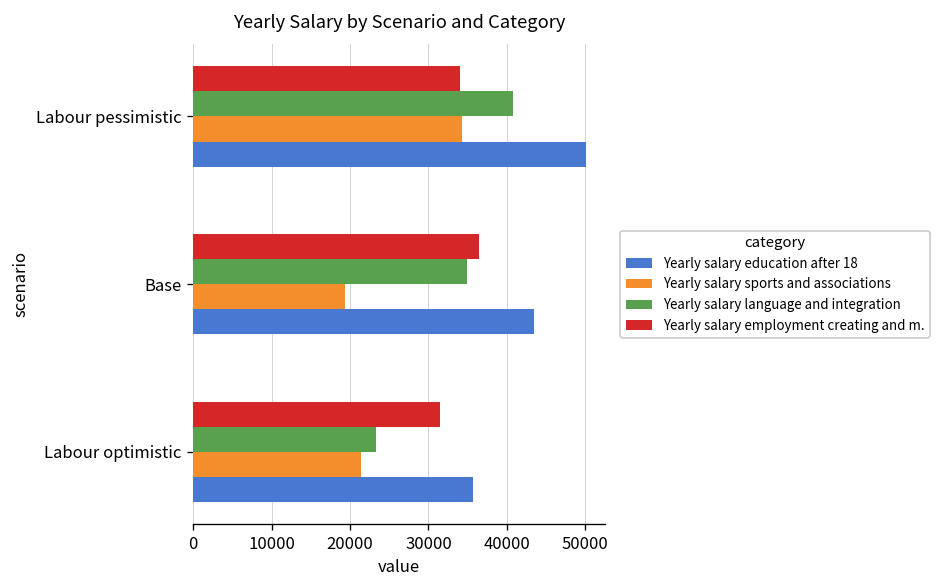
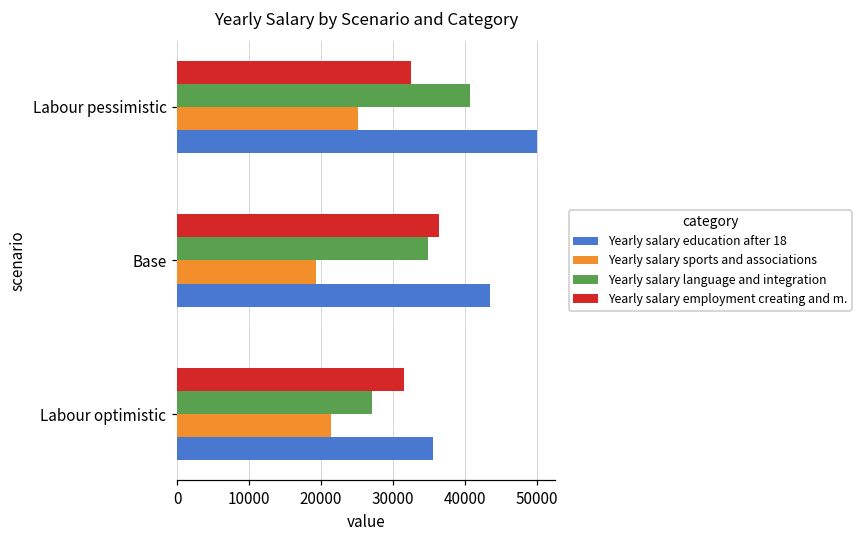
Yearly salary employment creating and m., Labour pessimistic: 34000 -> 32000
Yearly salary sports and associations, Labour pessimistic: 34000 -> 25000
Yearly salary language and integration, Labour optimistic: 23000 -> 27000
